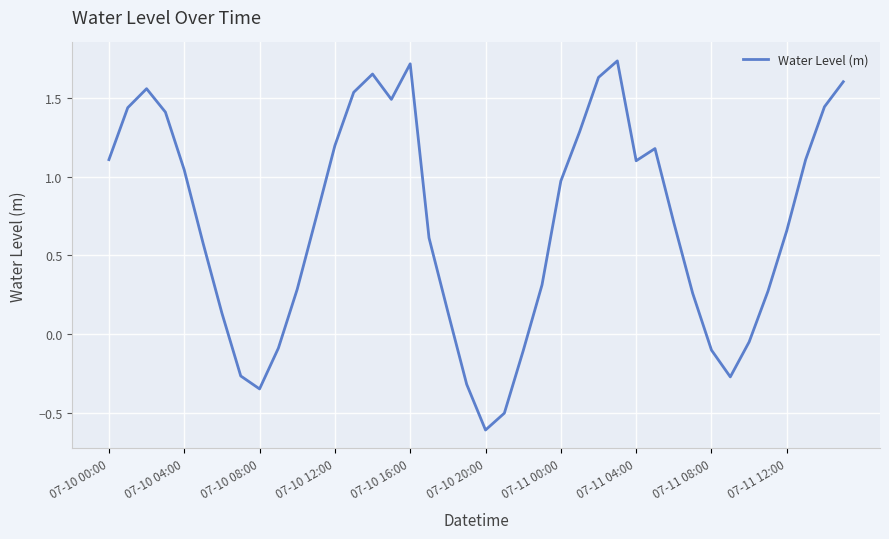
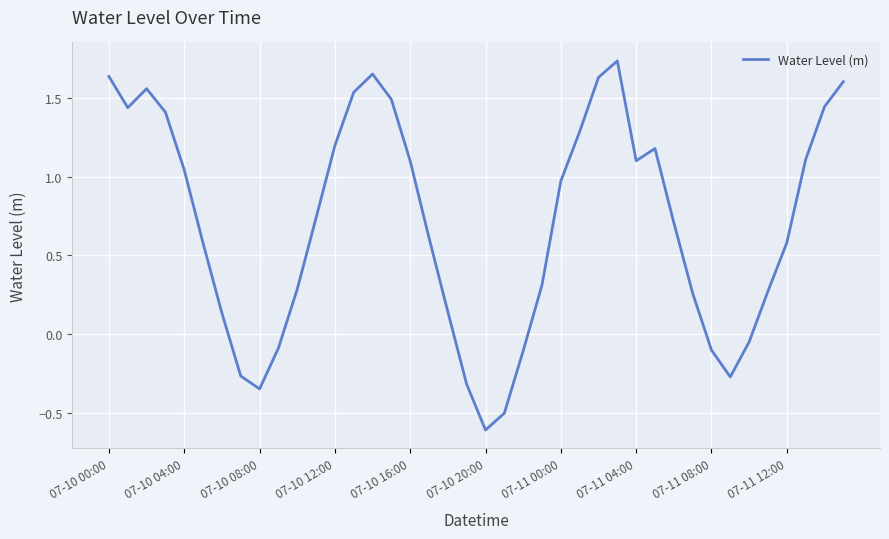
07-10 00:00: 1.11 -> 1.64
07-10 16:00: 1.72 -> 1.10
07-11 12:00: 0.66 -> 0.58
